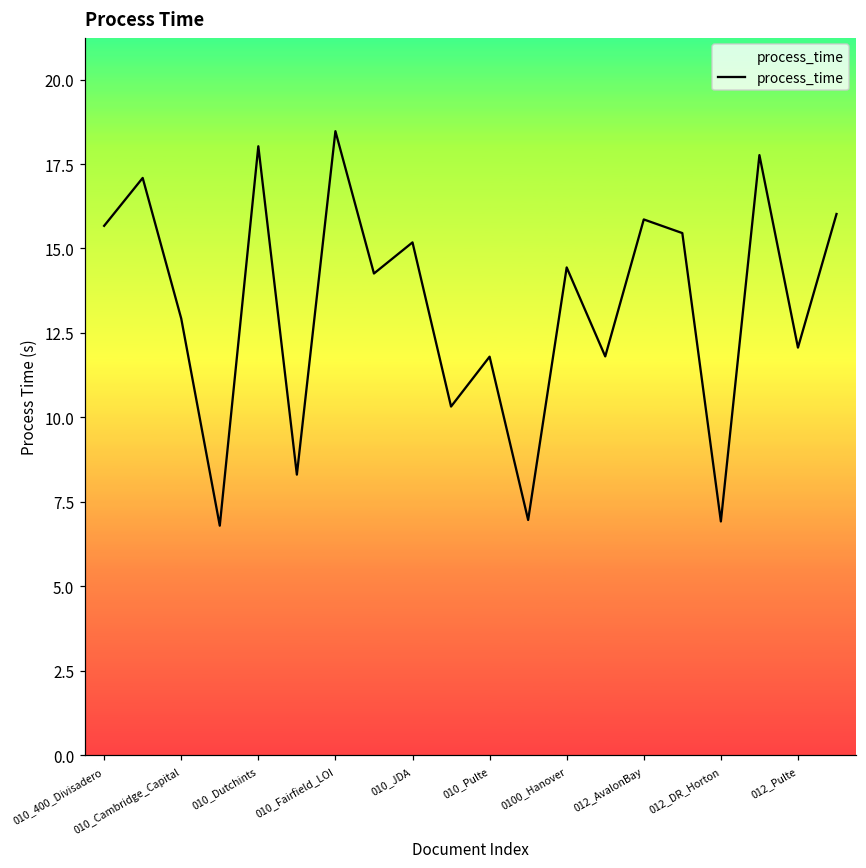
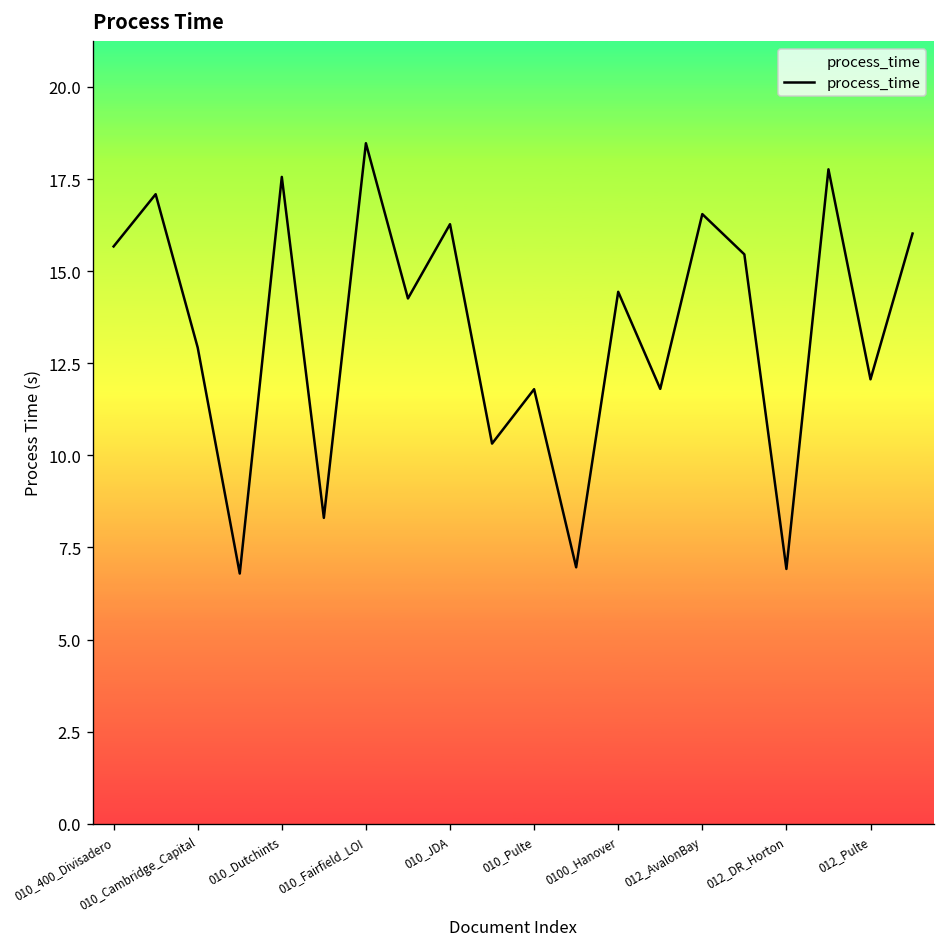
010_Dutchints: 18.0 -> 17.6
010_JDA: 15.2 -> 16.3
012_AvalonBay: 15.9 -> 16.5
